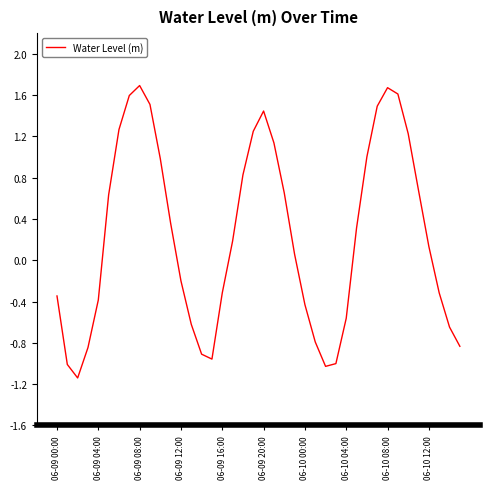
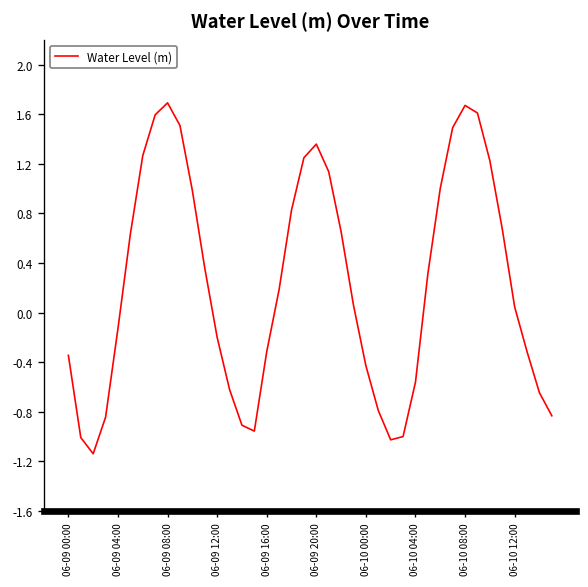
06-09 04:00: -0.38 -> -0.13
06-09 20:00: 1.45 -> 1.36
06-10 12:00: 0.13 -> 0.05
